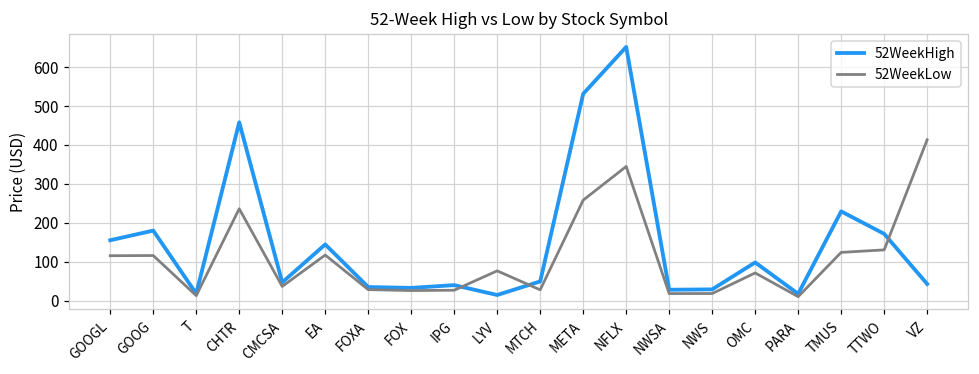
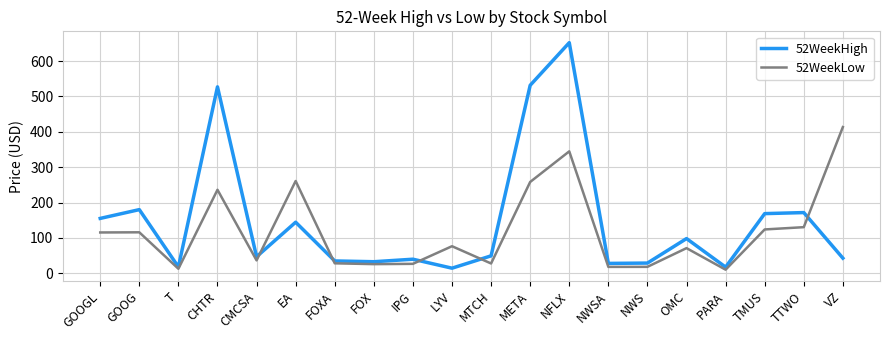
52WeekHigh, CHTR: 460 -> 530
52WeekLow, EA: 120 -> 260
52WeekHigh, TMUS: 230 -> 170
